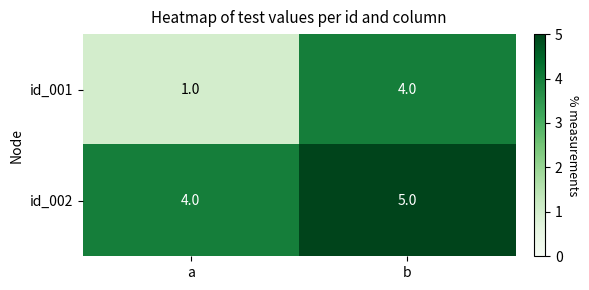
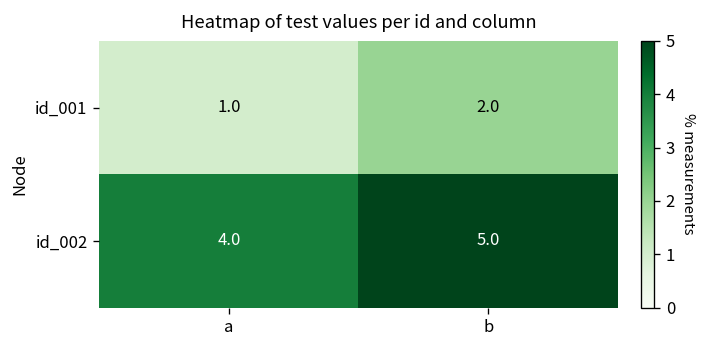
id_001, b: 4.0 -> 2.0
